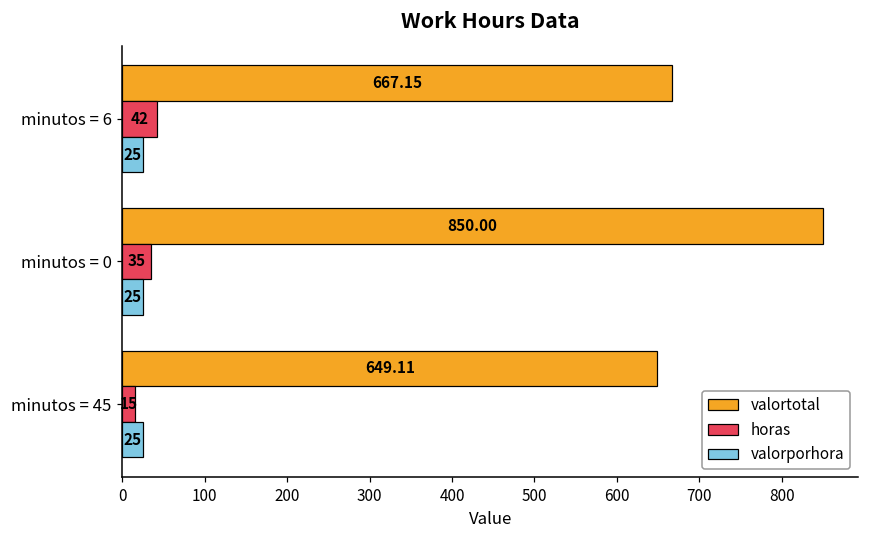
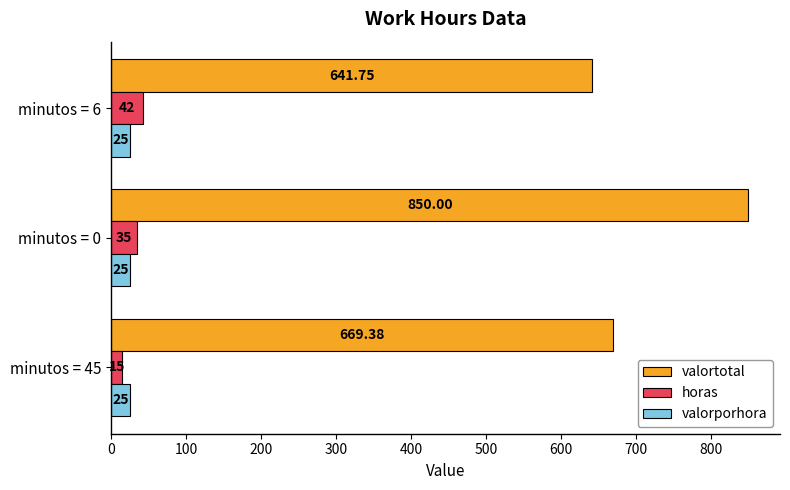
valortotal, minutos = 6: 667.15 -> 641.75
valortotal, minutos = 45: 649.11 -> 669.38
